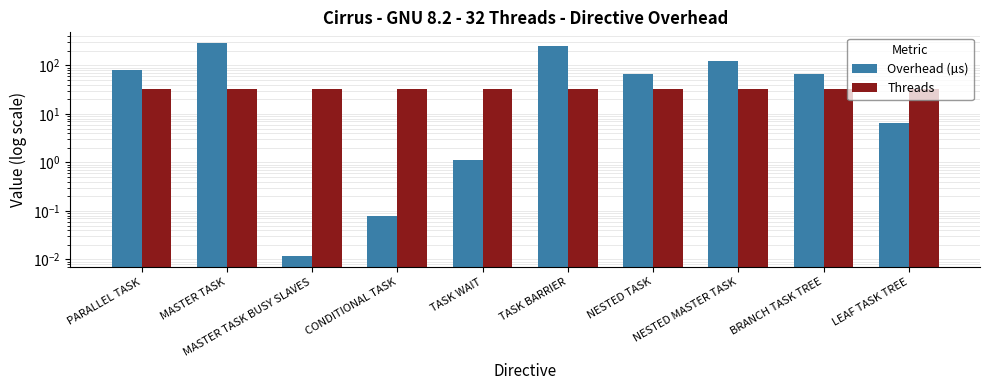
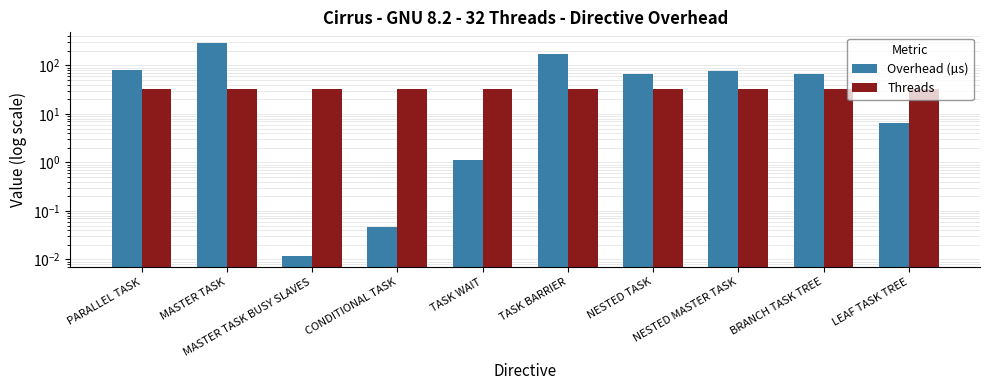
Overhead (µs), CONDITIONAL TASK: 0.08 -> 0.05
Overhead (µs), TASK BARRIER: 300 -> 170
Overhead (µs), NESTED MASTER TASK: 120 -> 80
